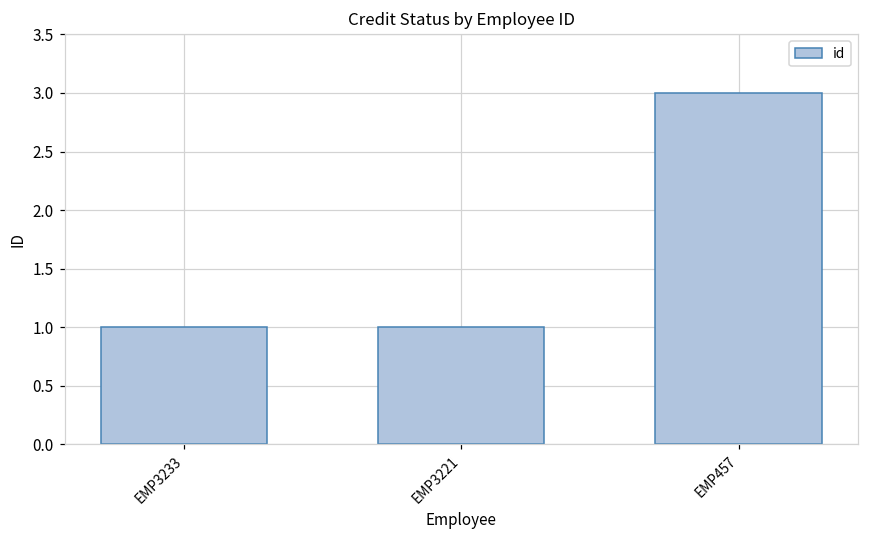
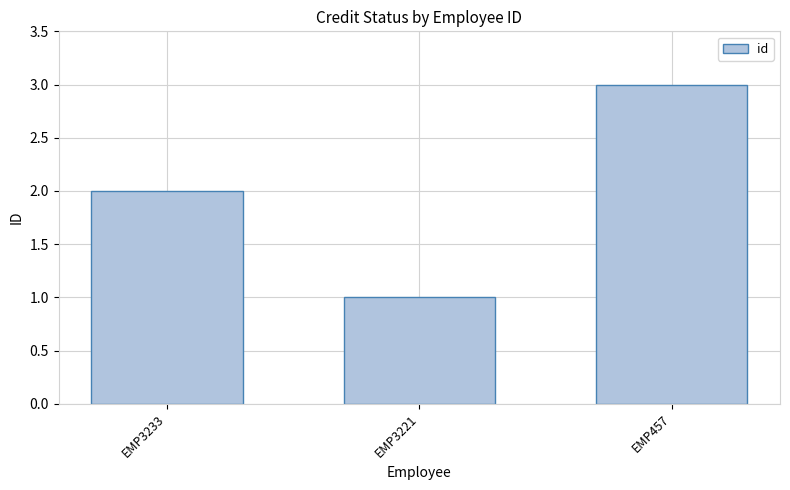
EMP3233: 1 -> 2
